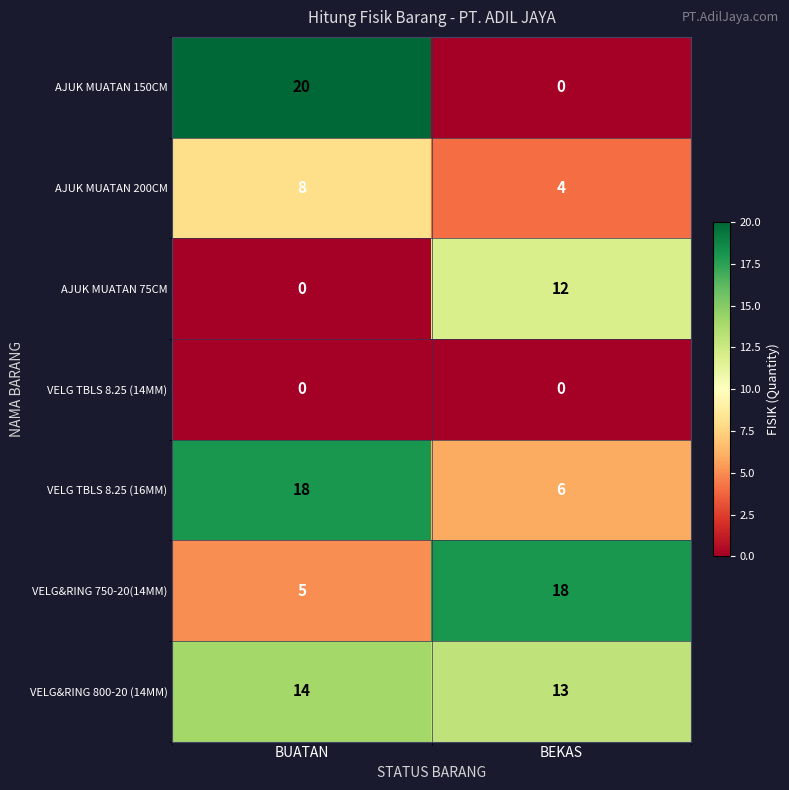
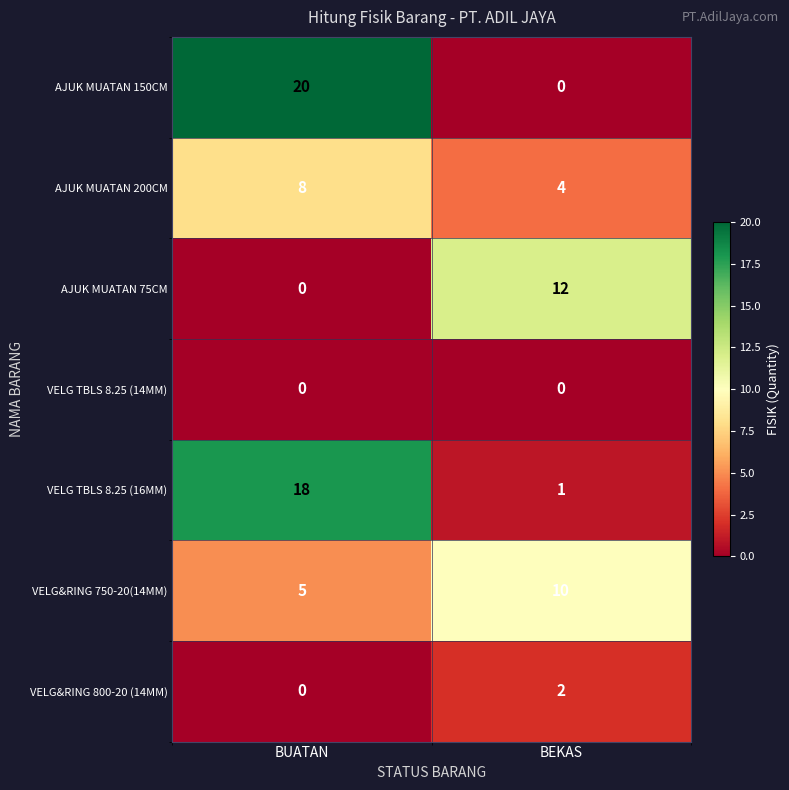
VELG TBLS 8.25 (16MM), BEKAS: 6 -> 1
VELG&RING 750-20(14MM), BEKAS: 18 -> 10
VELG&RING 800-20 (14MM), BUATAN: 14 -> 0
VELG&RING 800-20 (14MM), BEKAS: 13 -> 2
